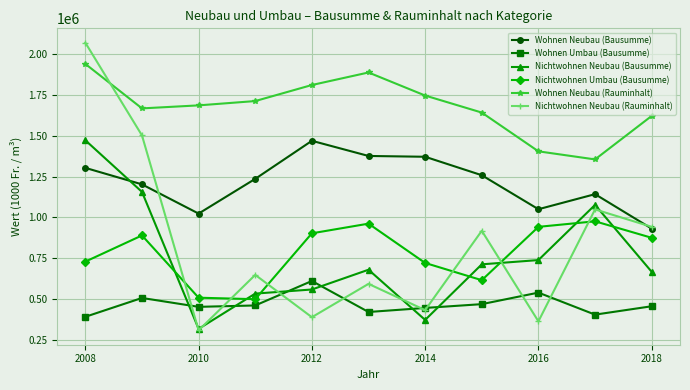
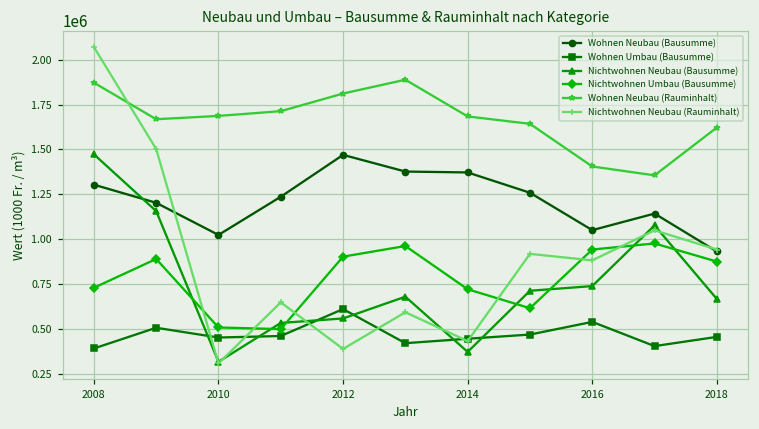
Wohnen Neubau (Rauminhalt), 2008: 1940000 -> 1870000
Wohnen Neubau (Rauminhalt), 2014: 1750000 -> 1680000
Nichtwohnen Neubau (Rauminhalt), 2016: 360000 -> 880000
